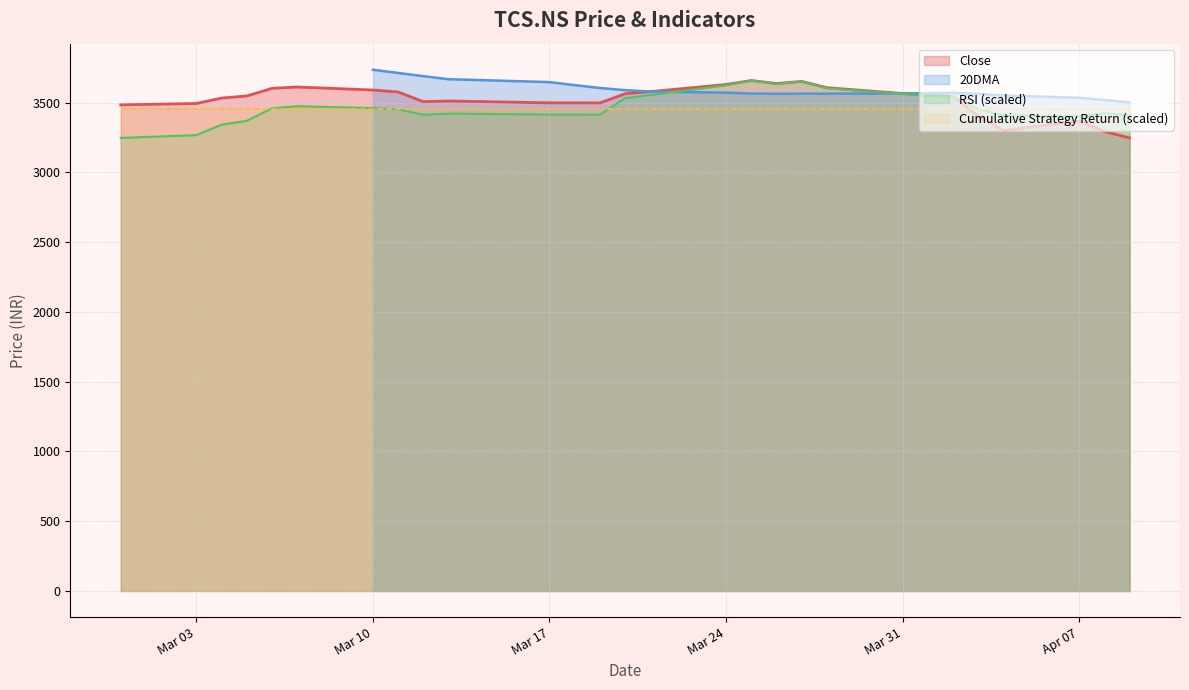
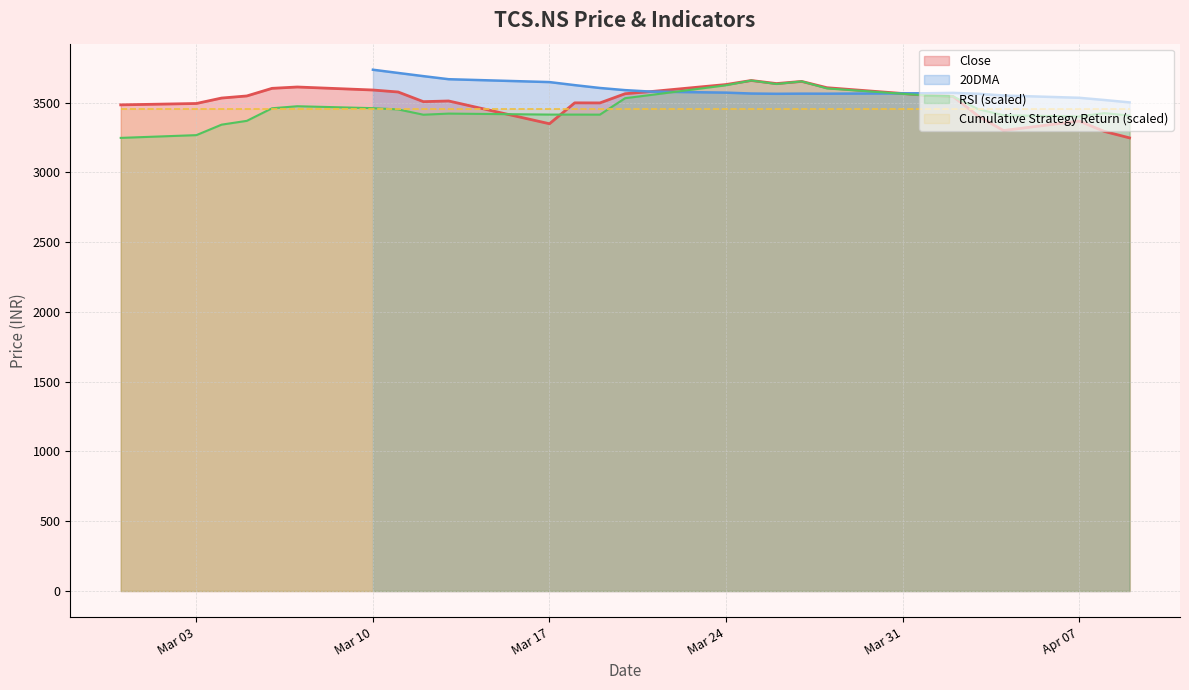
Close, Mar 17: 3500 -> 3350
